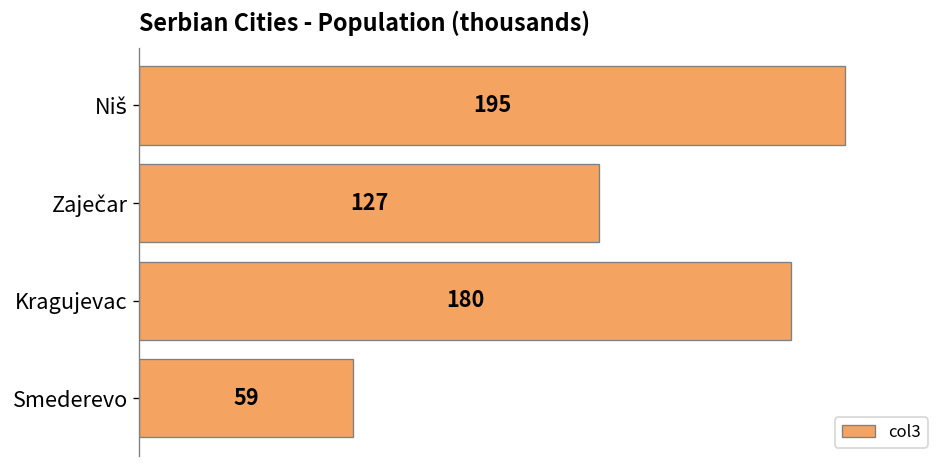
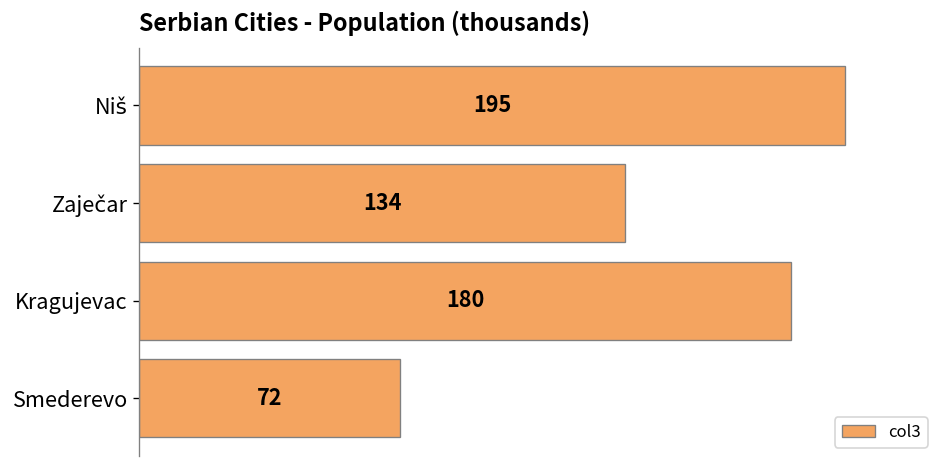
Zaječar: 127 -> 134
Smederevo: 59 -> 72
